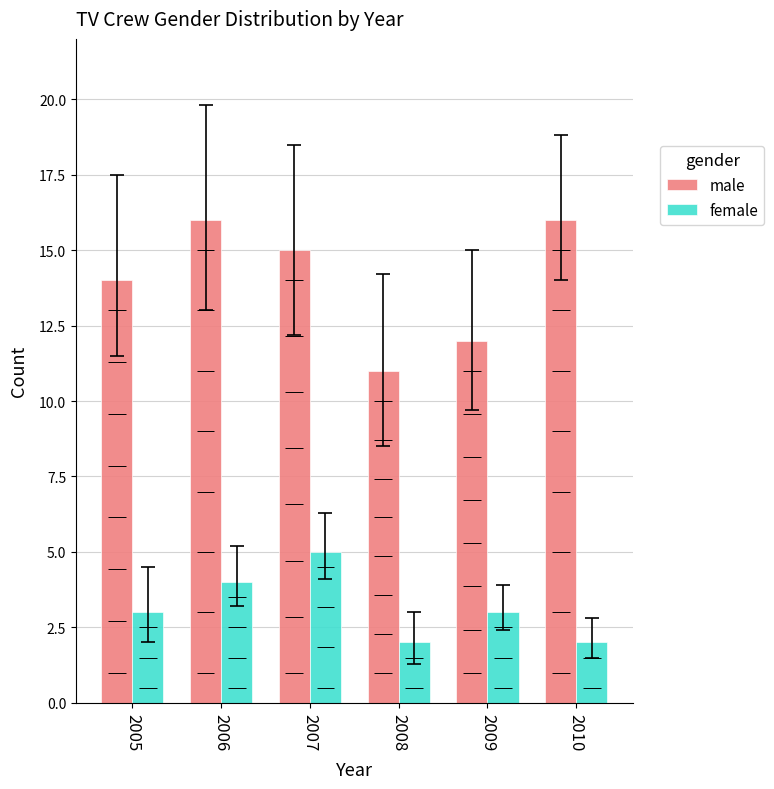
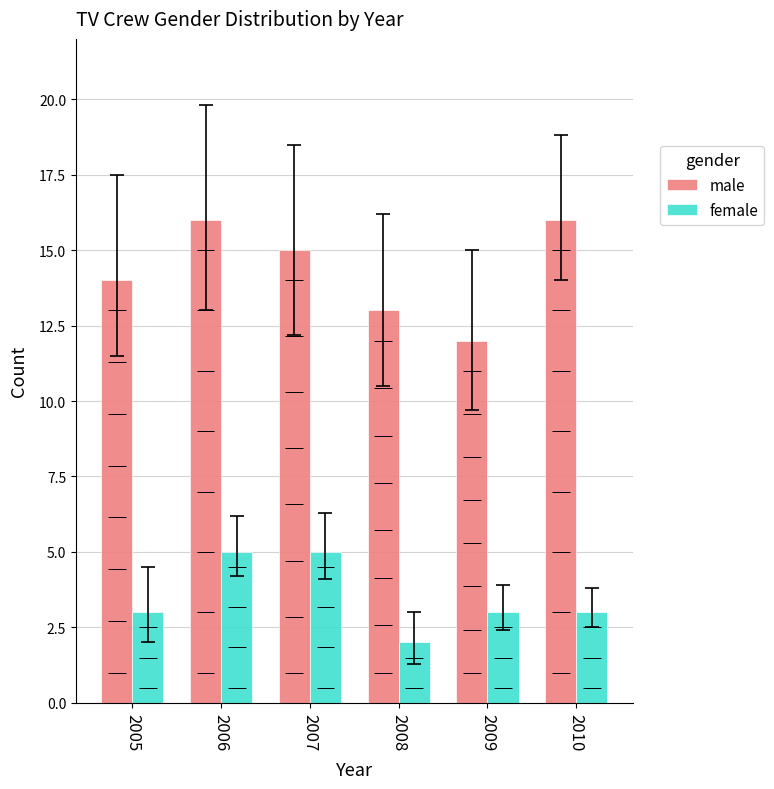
female, 2006: 4 -> 5
male, 2008: 11 -> 13
female, 2010: 2 -> 3
